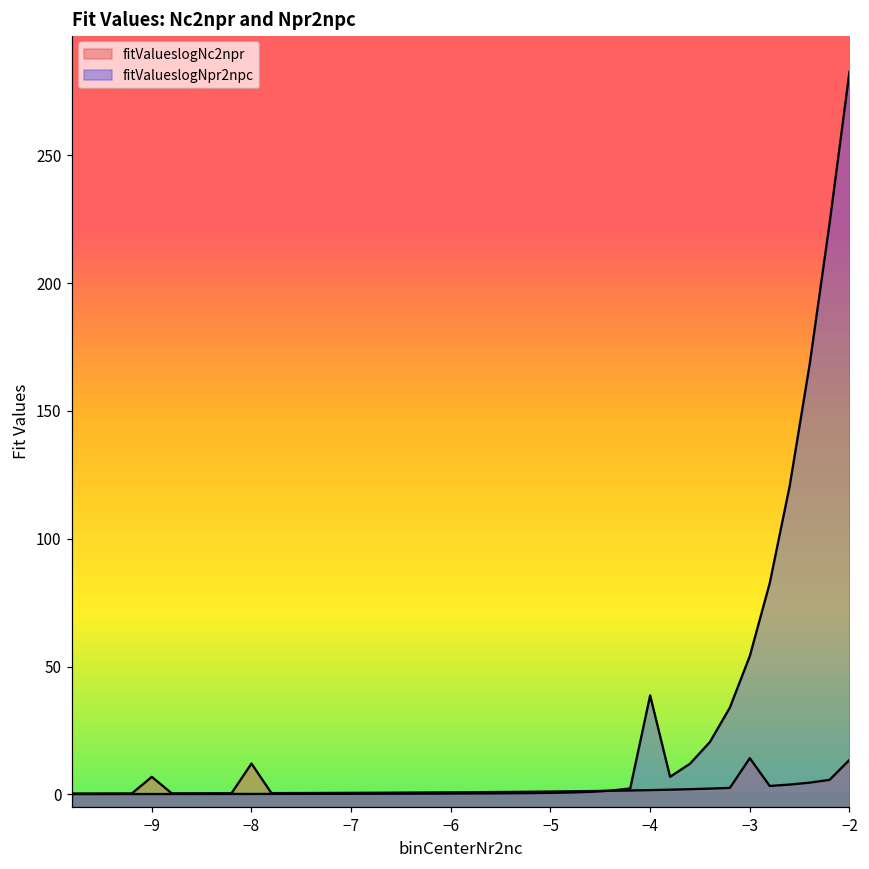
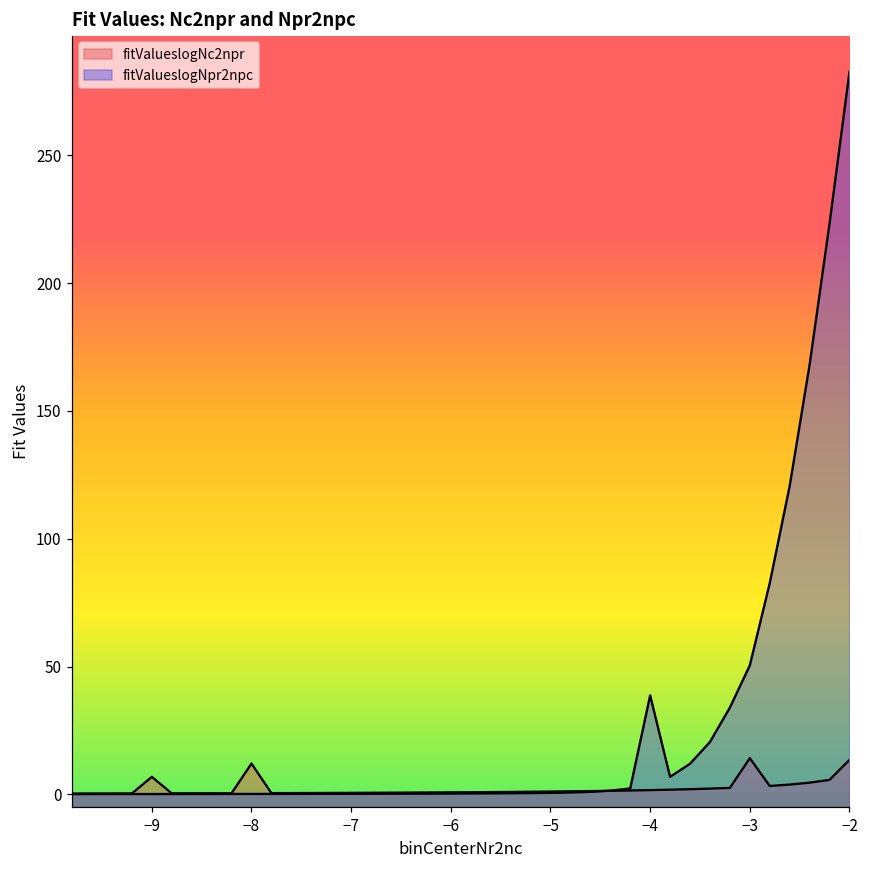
fitValueslogNpr2npc, −3: 54 -> 50
